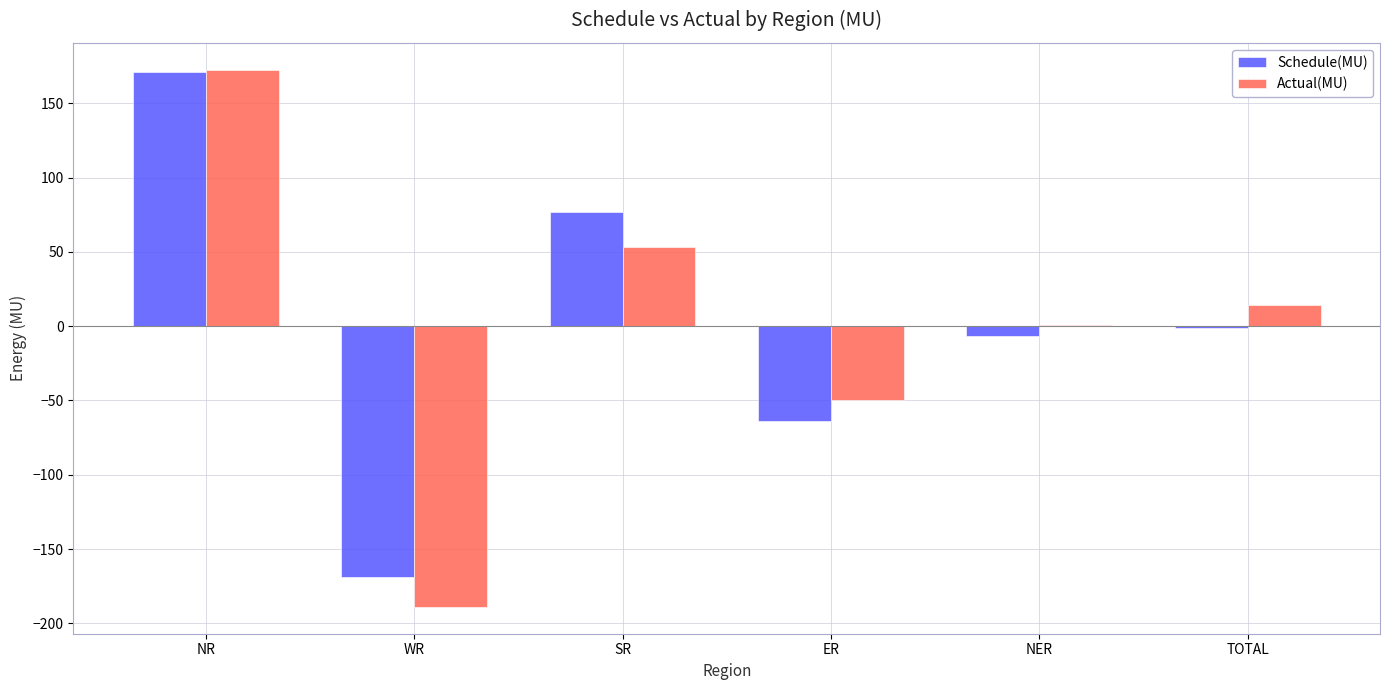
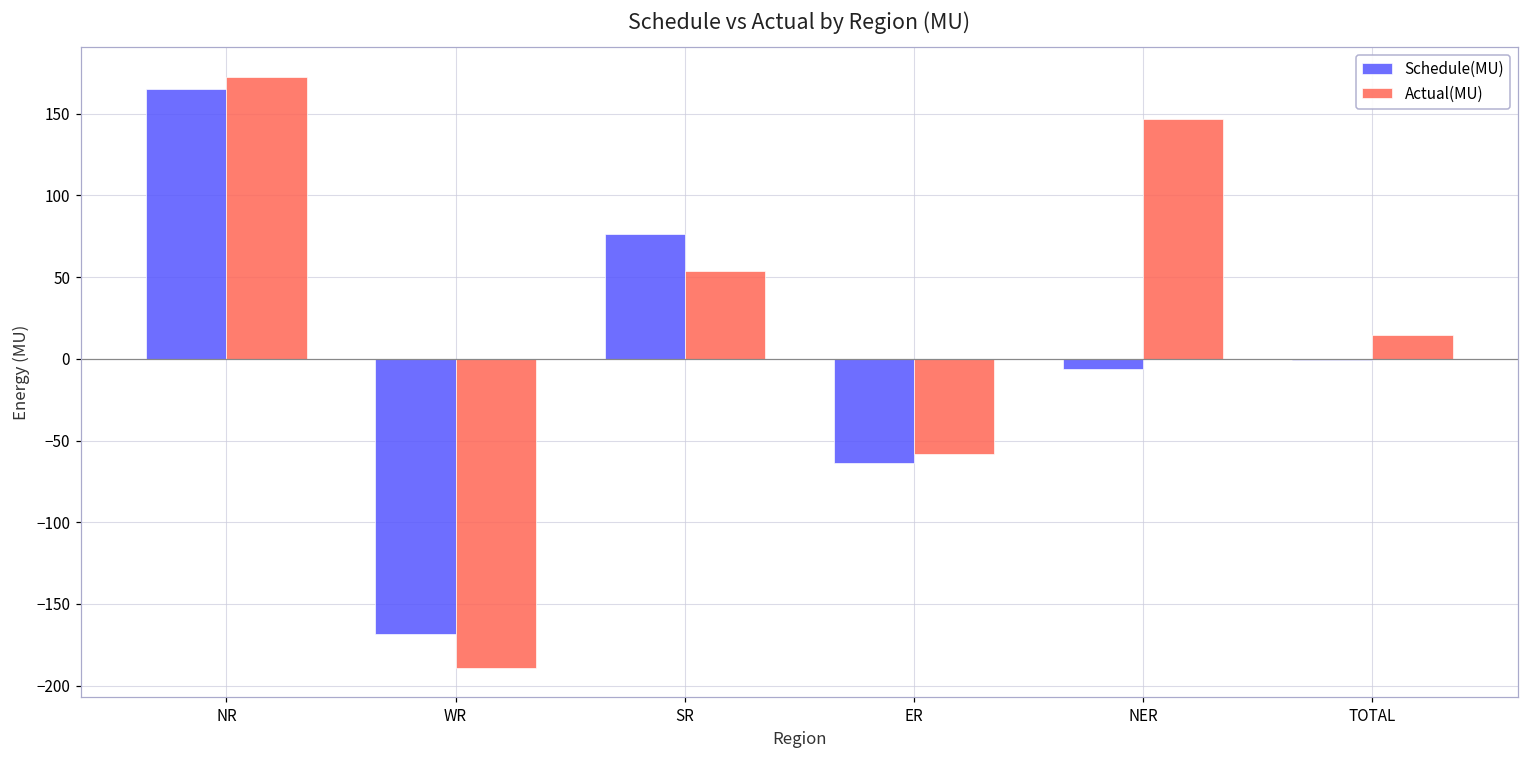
Schedule(MU), NR: 171 -> 165
Actual(MU), ER: -50 -> -58
Actual(MU), NER: 1 -> 147
